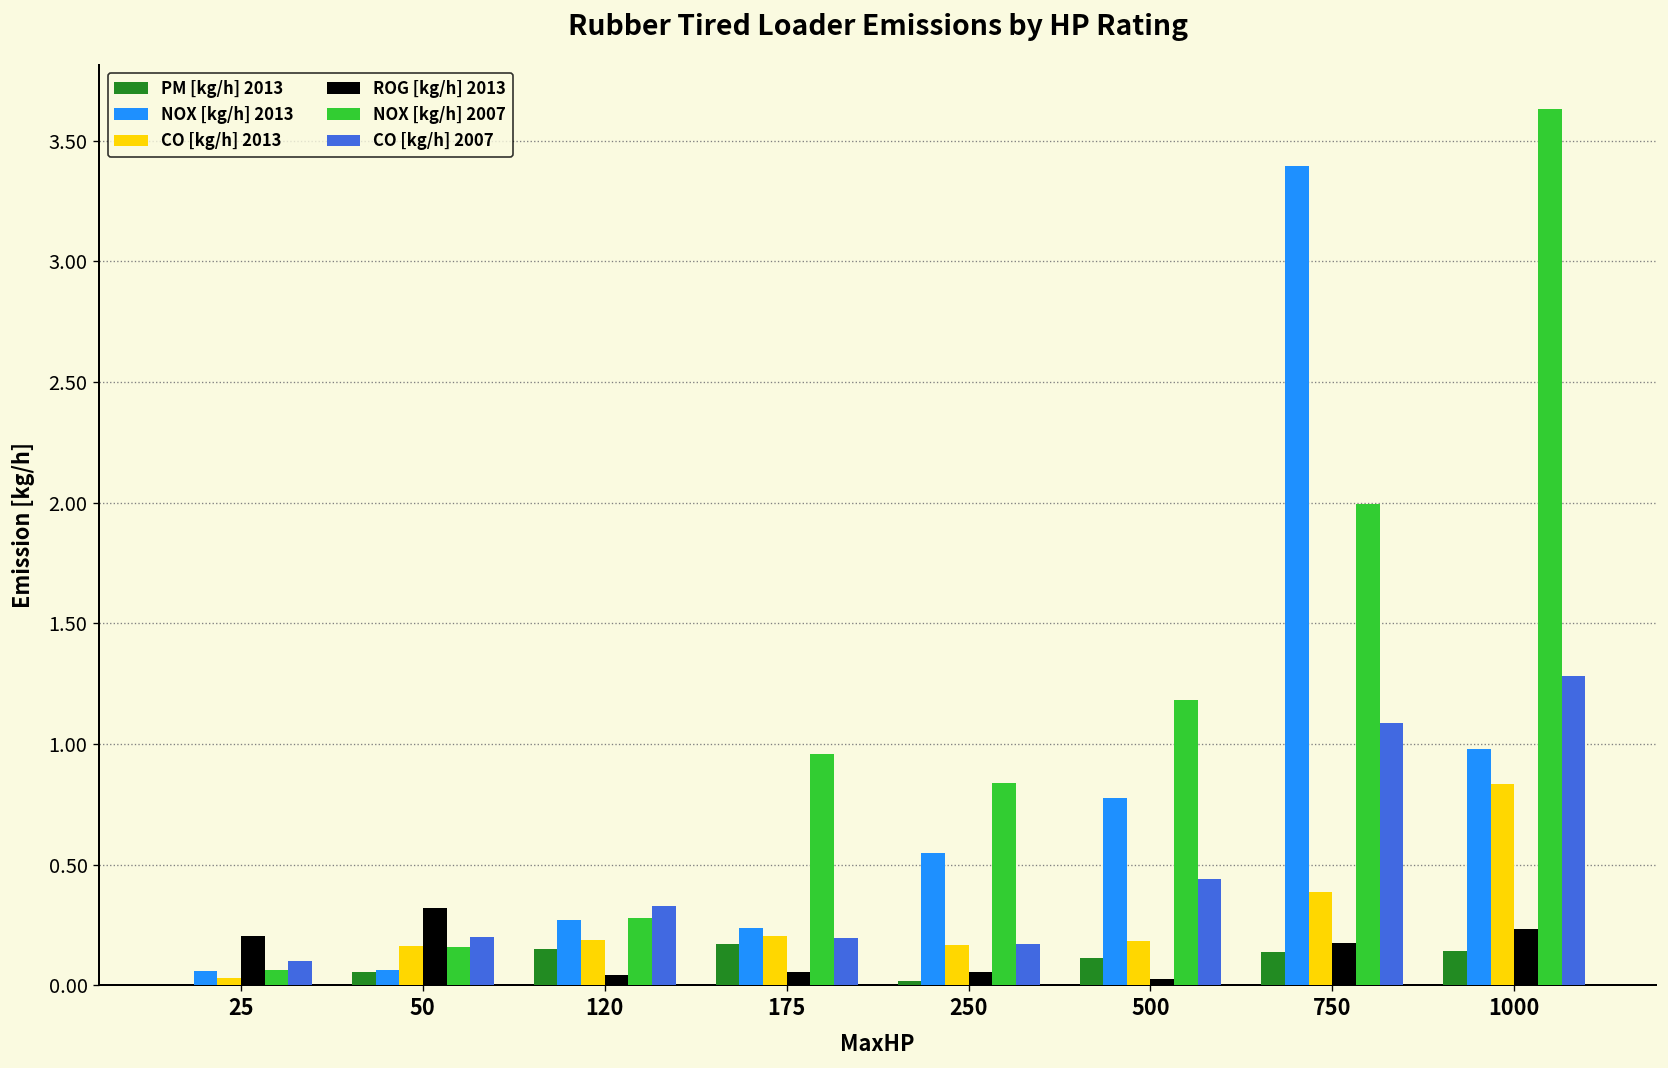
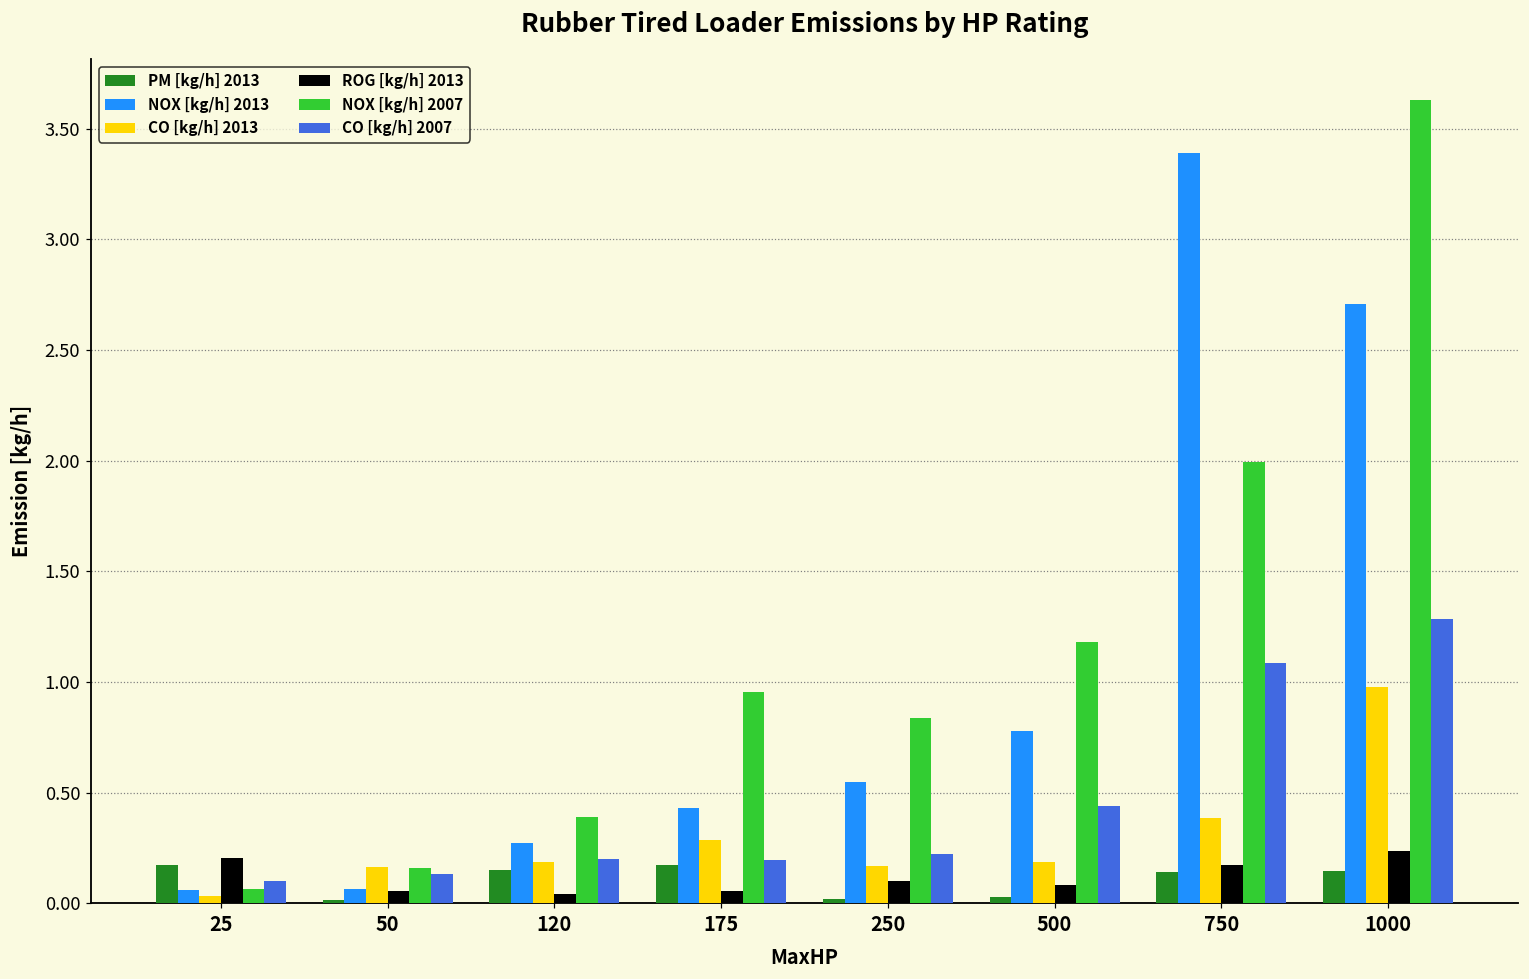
PM [kg/h] 2013, 25: 0.00 -> 0.17
PM [kg/h] 2013, 50: 0.05 -> 0.01
ROG [kg/h] 2013, 50: 0.32 -> 0.05
CO [kg/h] 2007, 50: 0.20 -> 0.13
NOX [kg/h] 2007, 120: 0.28 -> 0.39
CO [kg/h] 2007, 120: 0.33 -> 0.20
NOX [kg/h] 2013, 175: 0.24 -> 0.43
CO [kg/h] 2013, 175: 0.21 -> 0.28
ROG [kg/h] 2013, 250: 0.06 -> 0.10
CO [kg/h] 2007, 250: 0.17 -> 0.22
PM [kg/h] 2013, 500: 0.11 -> 0.03
ROG [kg/h] 2013, 500: 0.03 -> 0.08
NOX [kg/h] 2013, 1000: 0.98 -> 2.71
CO [kg/h] 2013, 1000: 0.83 -> 0.98
